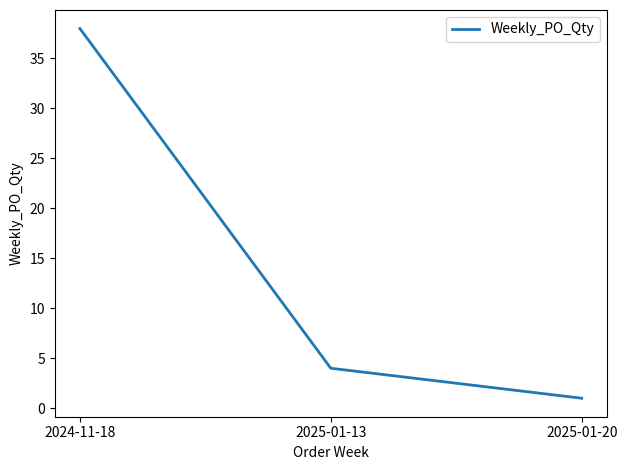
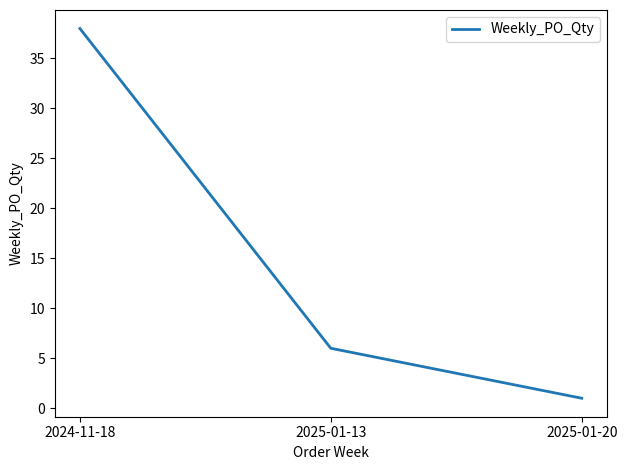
2025-01-13: 4 -> 6
